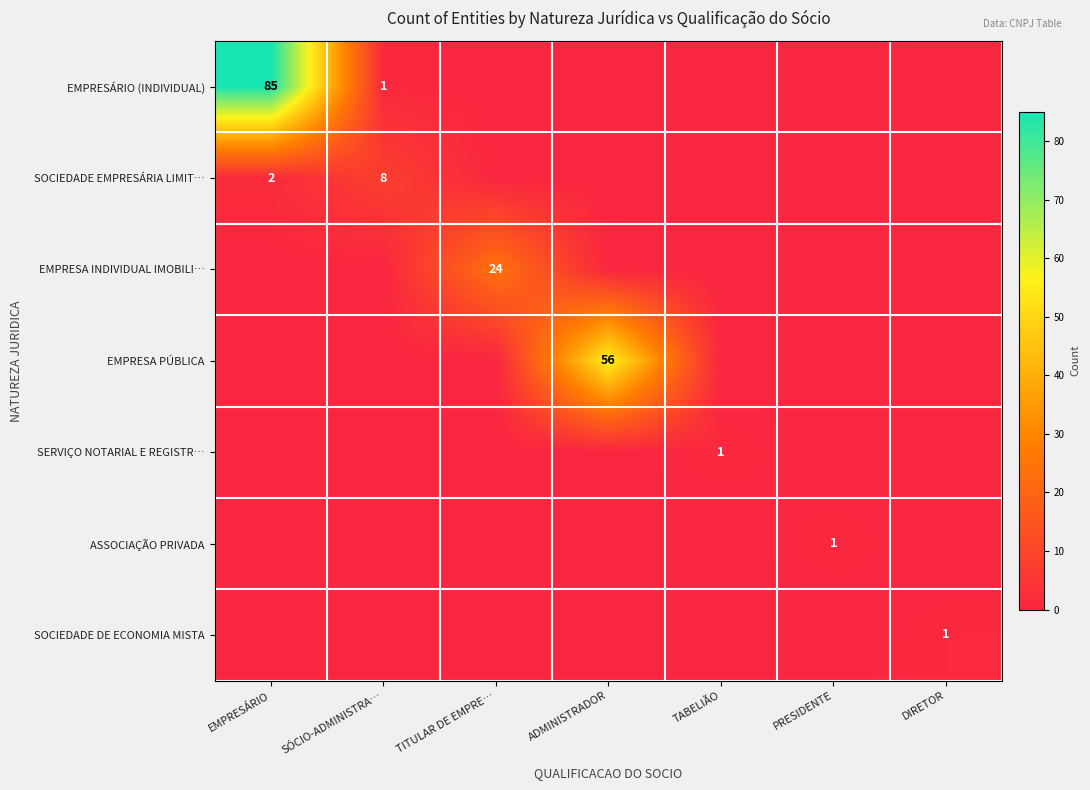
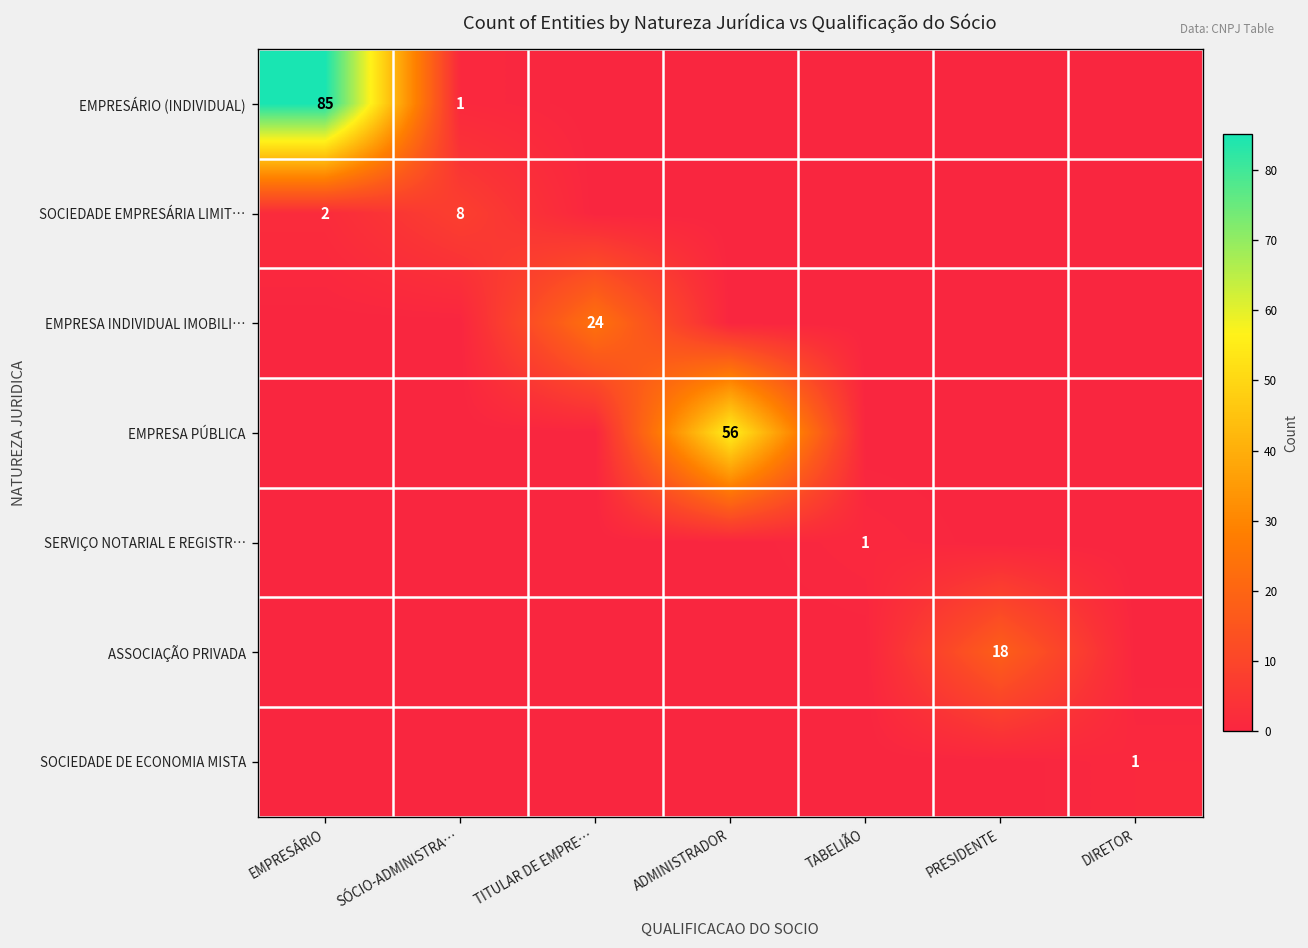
ASSOCIAÇÃO PRIVADA, PRESIDENTE: 1 -> 18
